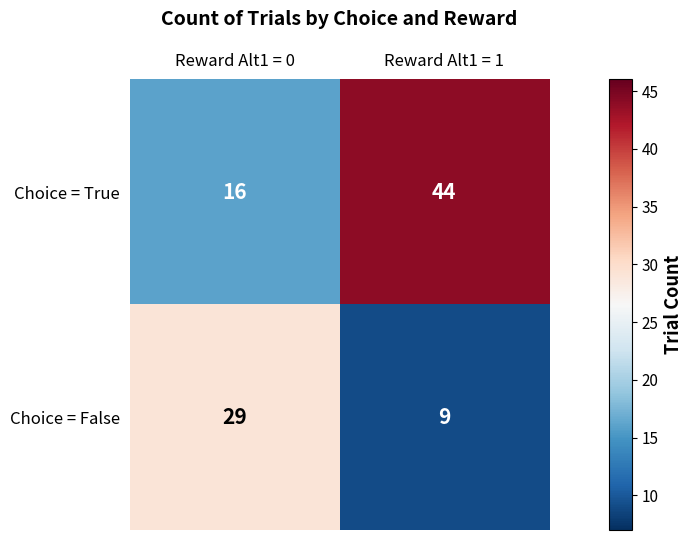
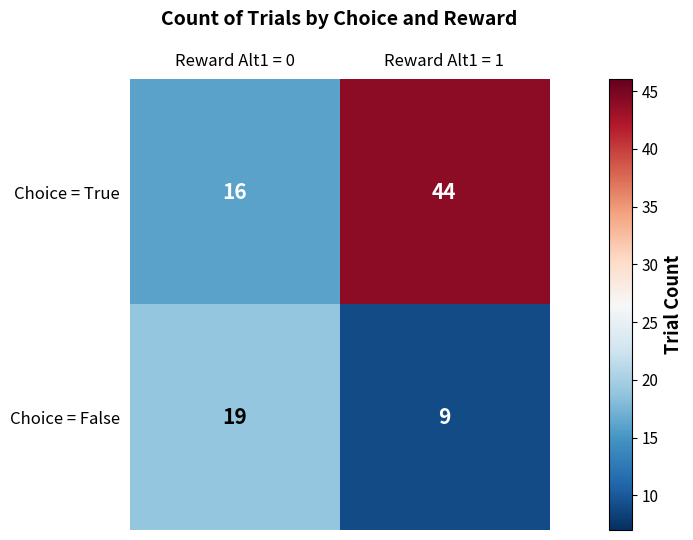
Choice = False, Reward Alt1 = 0: 29 -> 19
